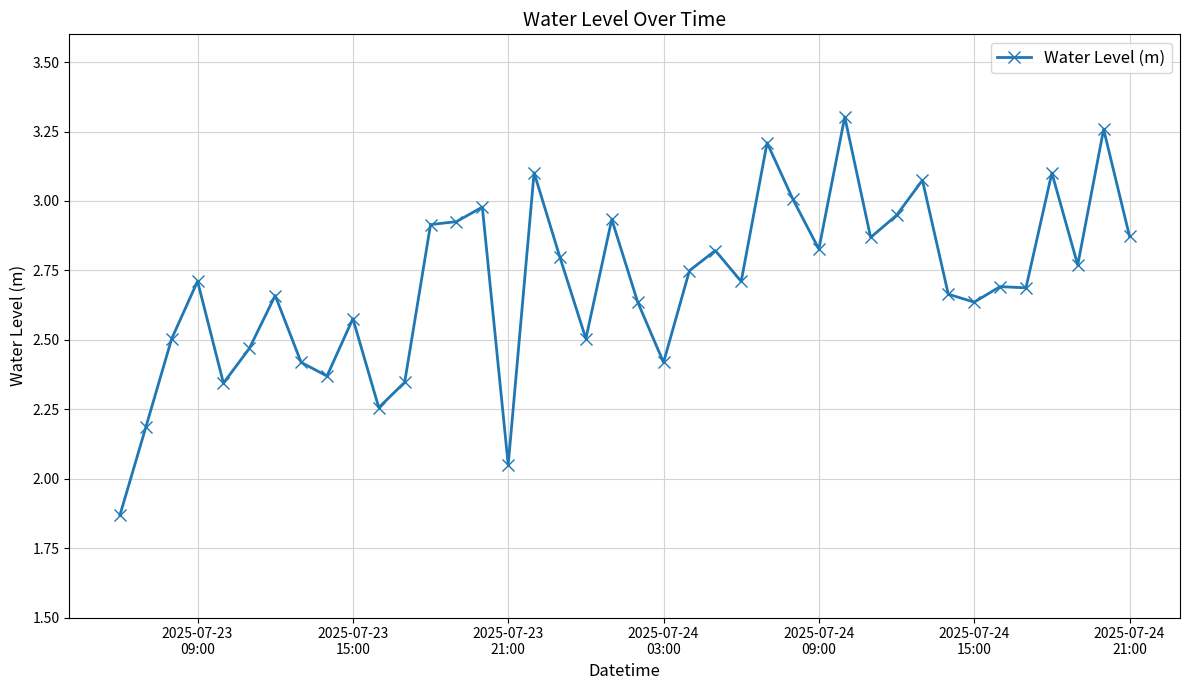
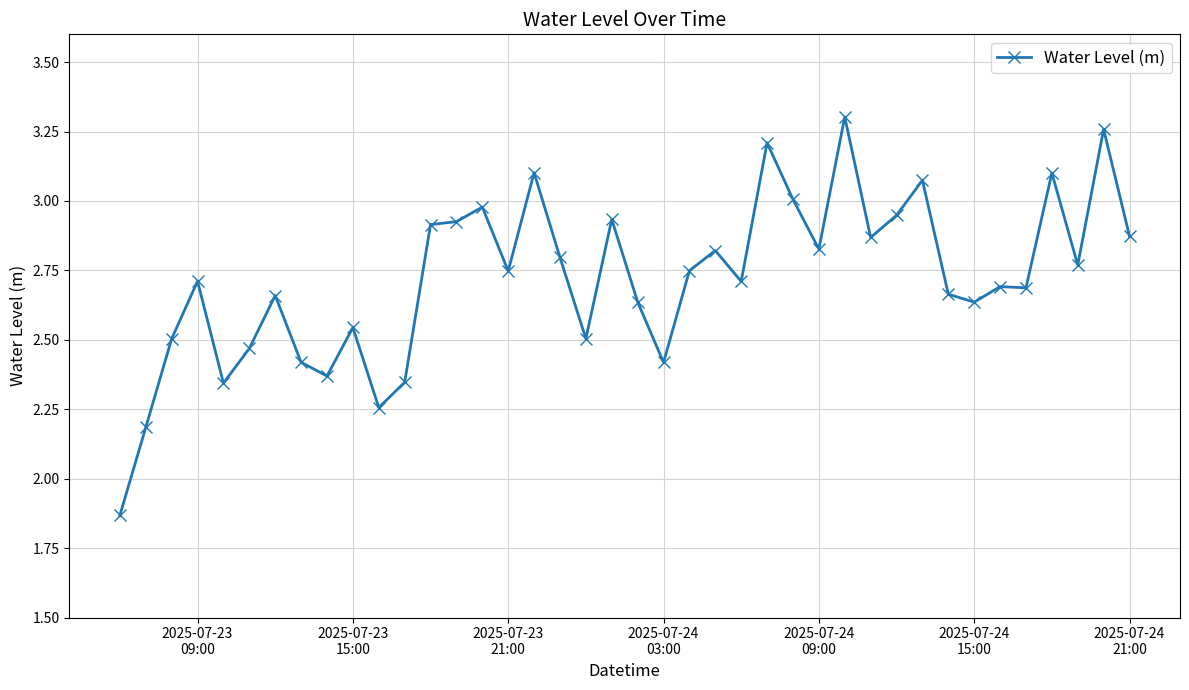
2025-07-23 15:00: 2.58 -> 2.54
2025-07-23 21:00: 2.05 -> 2.75
